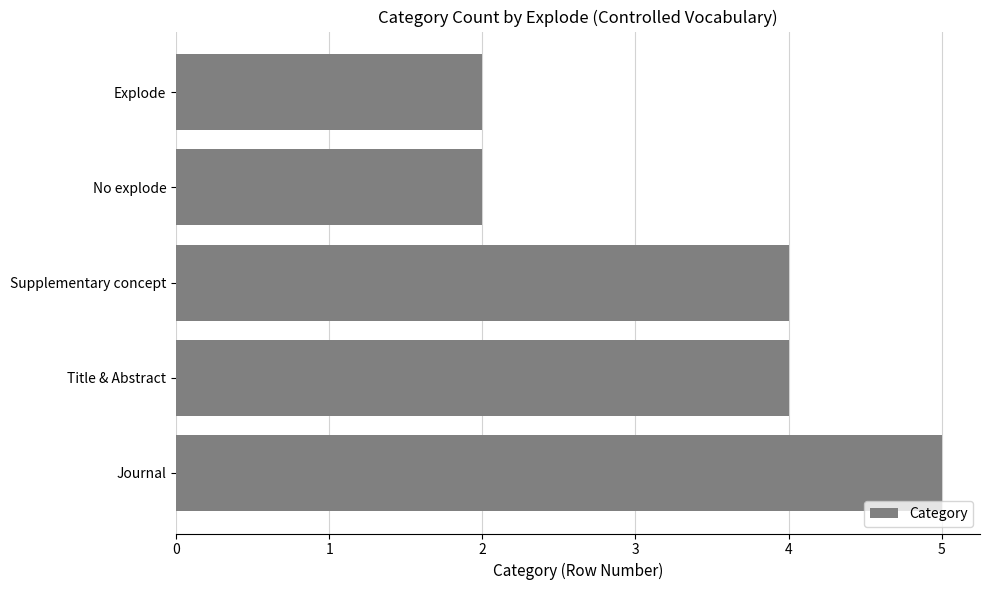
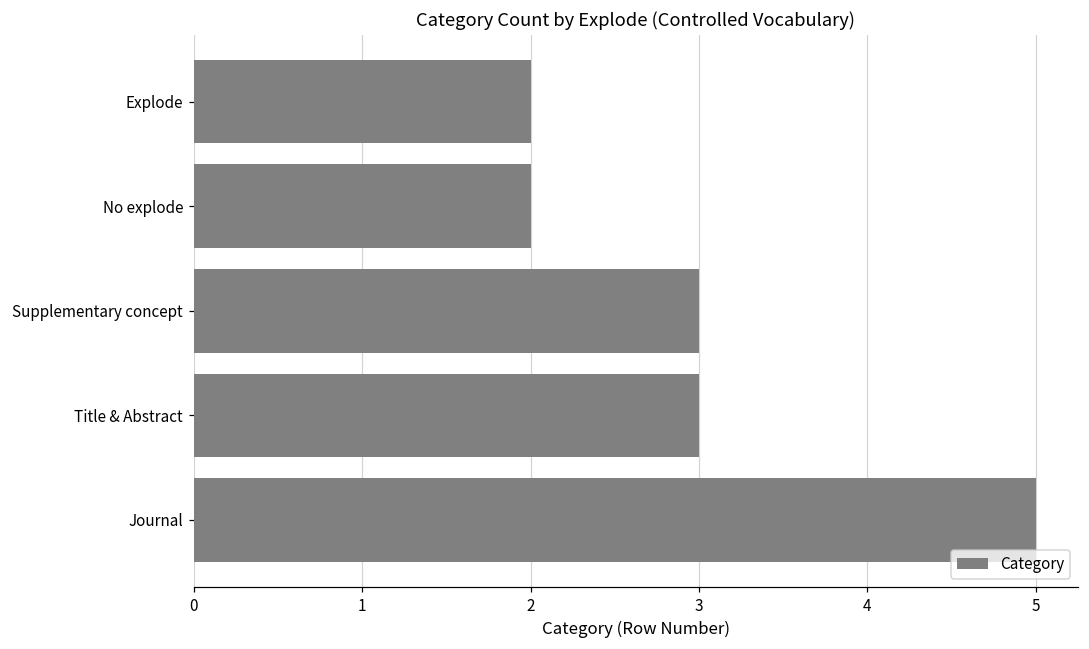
Supplementary concept: 4 -> 3
Title & Abstract: 4 -> 3
